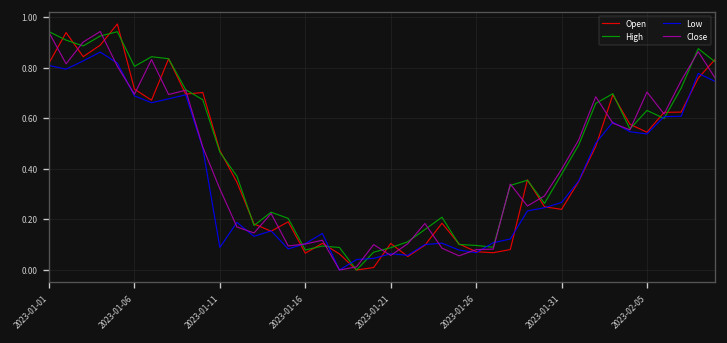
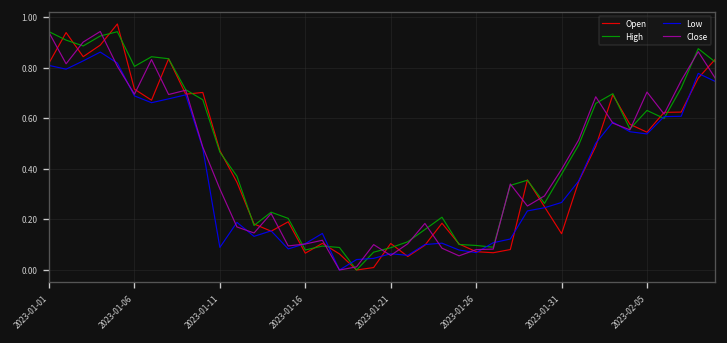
Open, 2023-01-31: 0.24 -> 0.14
